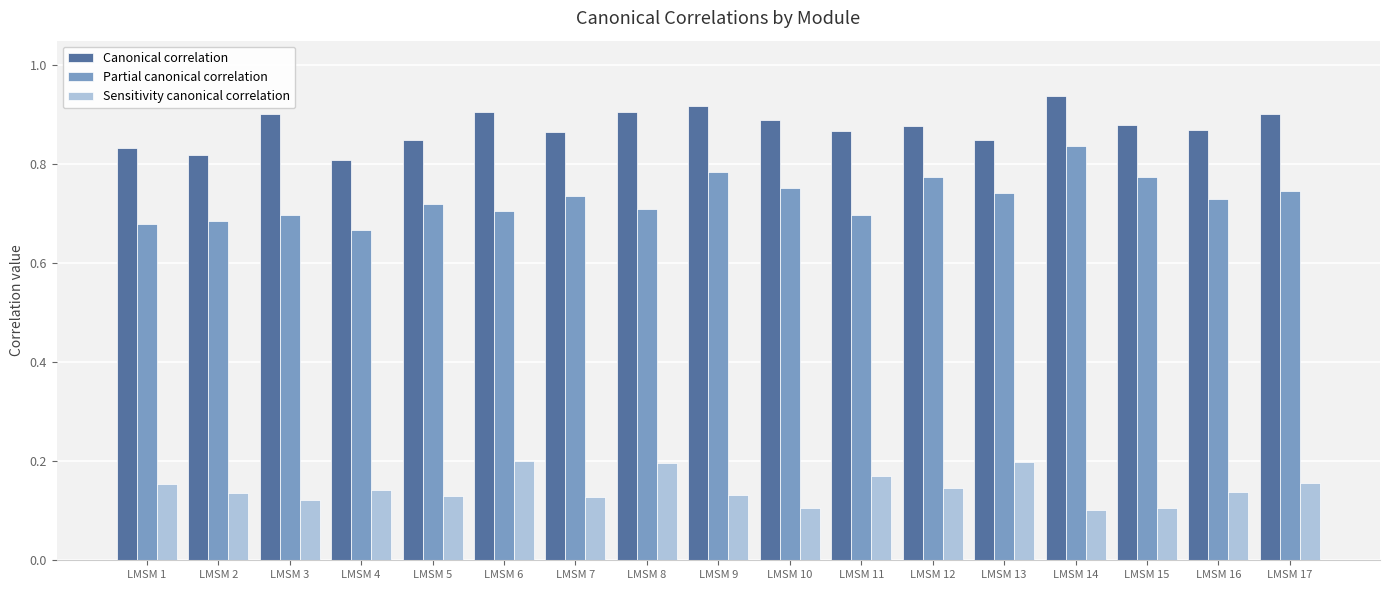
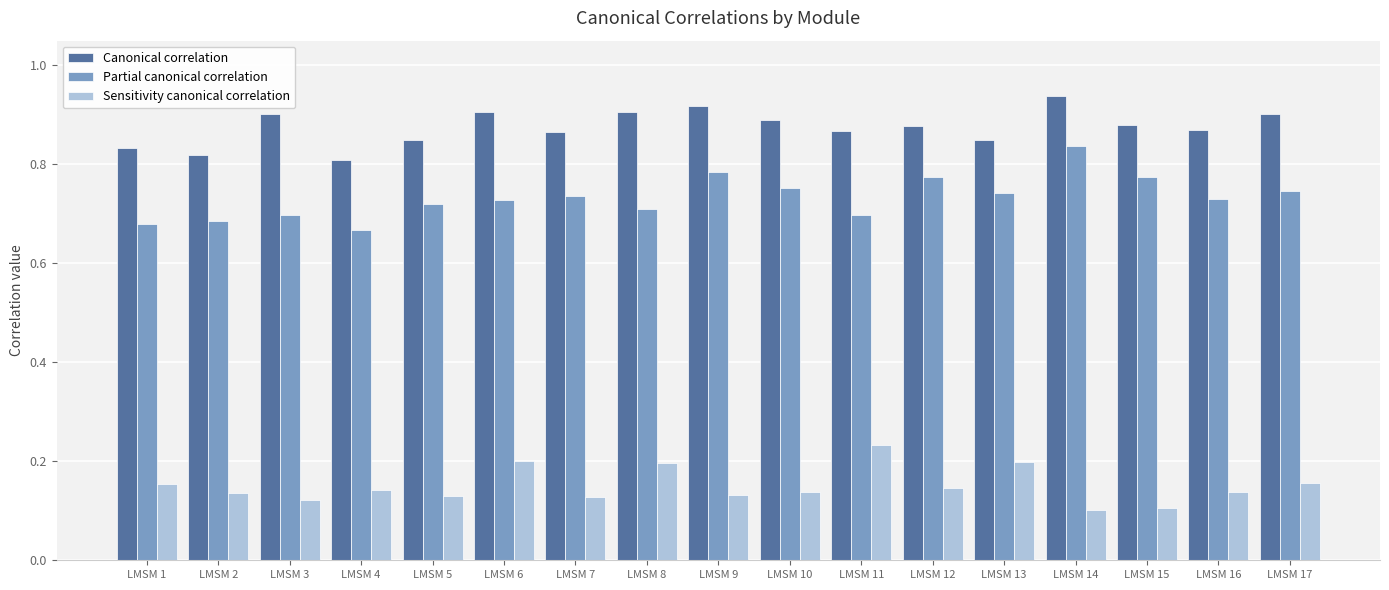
Partial canonical correlation, LMSM 6: 0.71 -> 0.73
Sensitivity canonical correlation, LMSM 10: 0.10 -> 0.14
Sensitivity canonical correlation, LMSM 11: 0.17 -> 0.23
